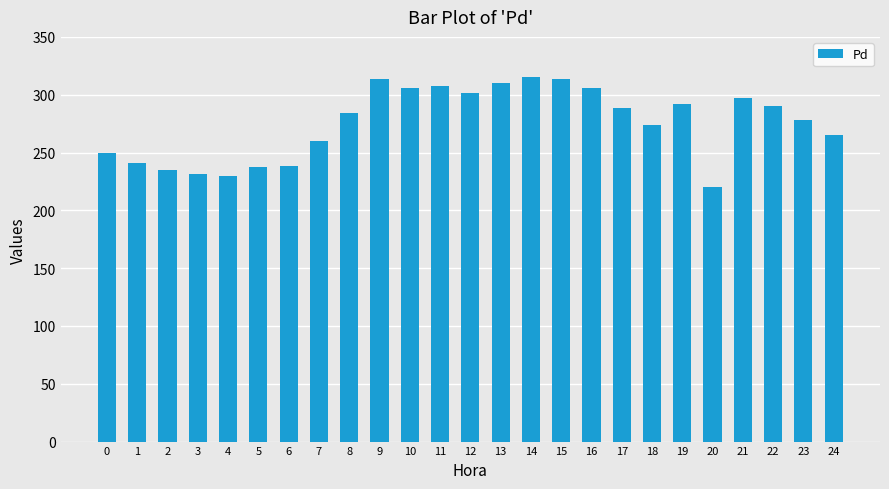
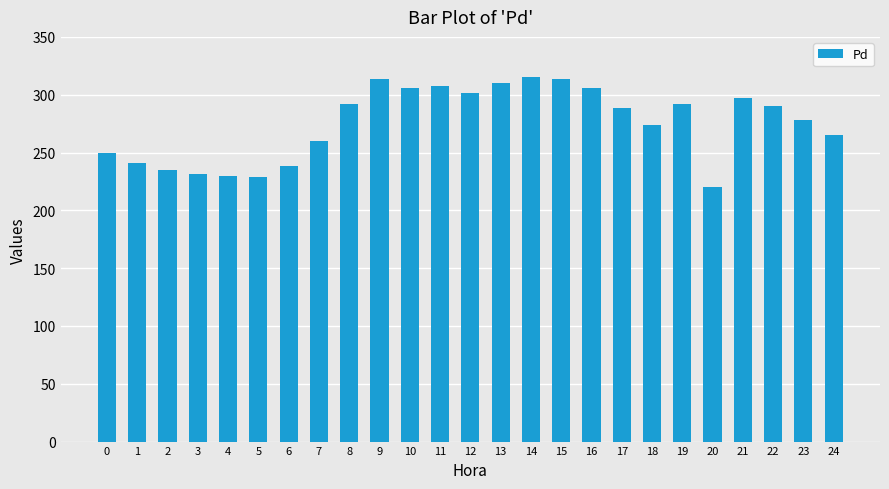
5: 237 -> 229
8: 284 -> 292
